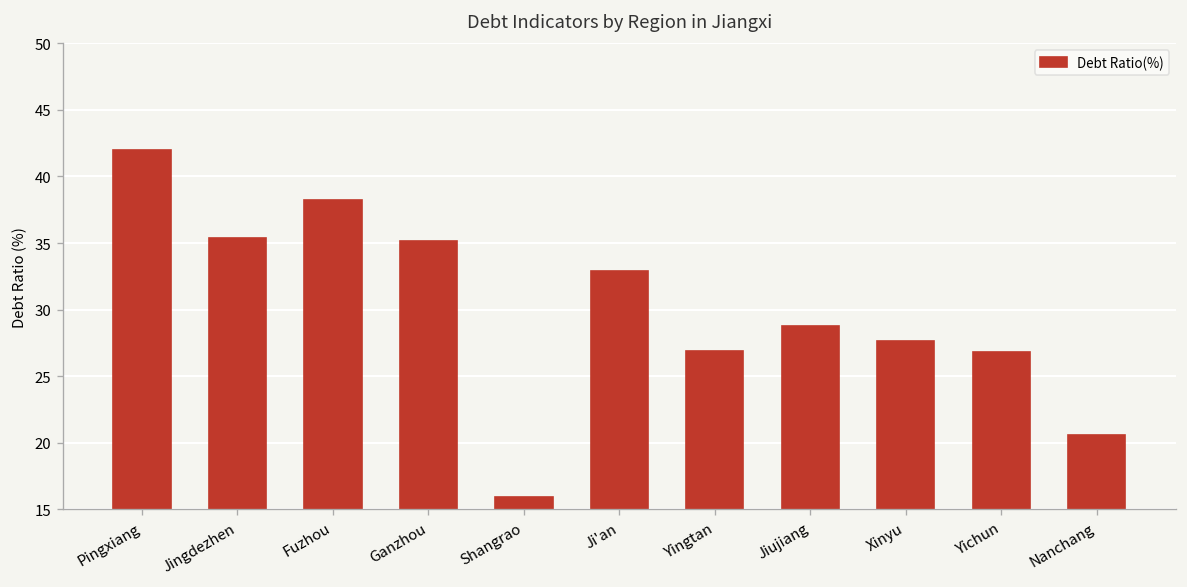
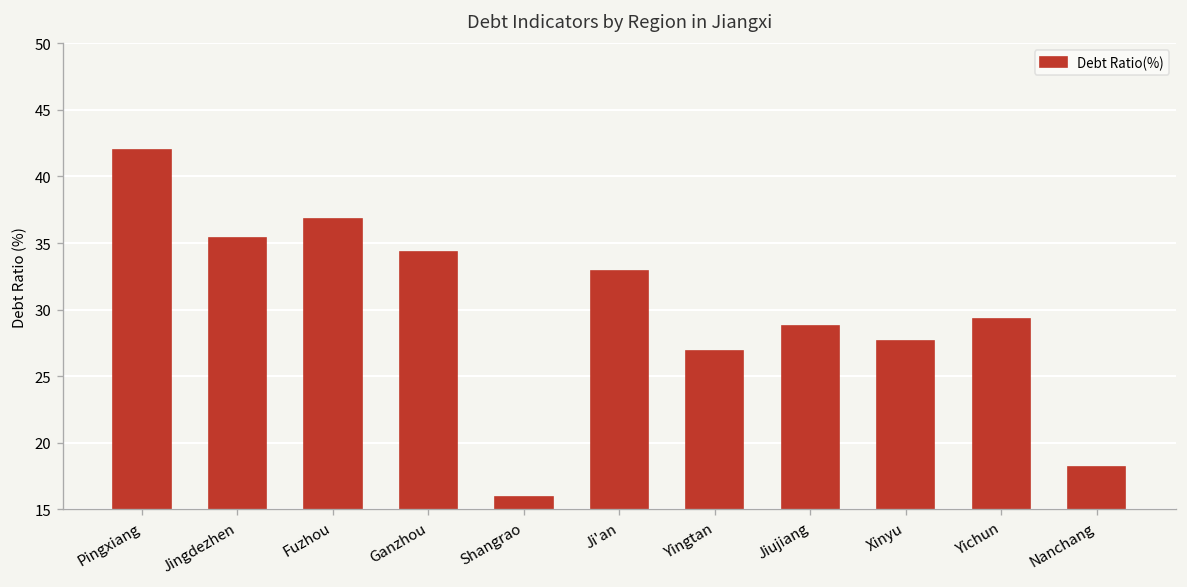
Fuzhou: 38.3 -> 36.8
Ganzhou: 35.2 -> 34.3
Yichun: 26.8 -> 29.3
Nanchang: 20.6 -> 18.2
